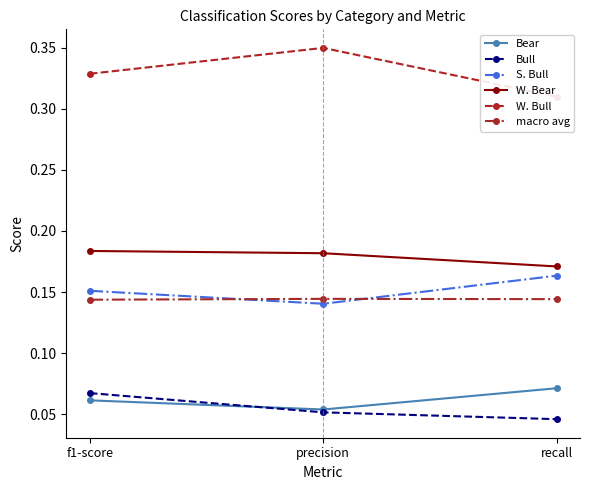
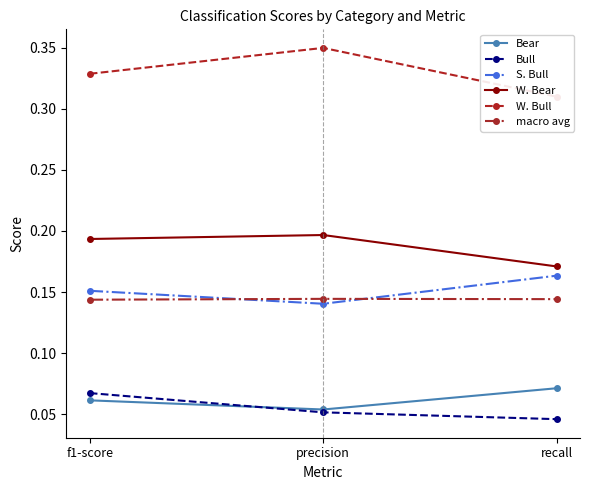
W. Bear, f1-score: 0.184 -> 0.193
W. Bear, precision: 0.182 -> 0.197
